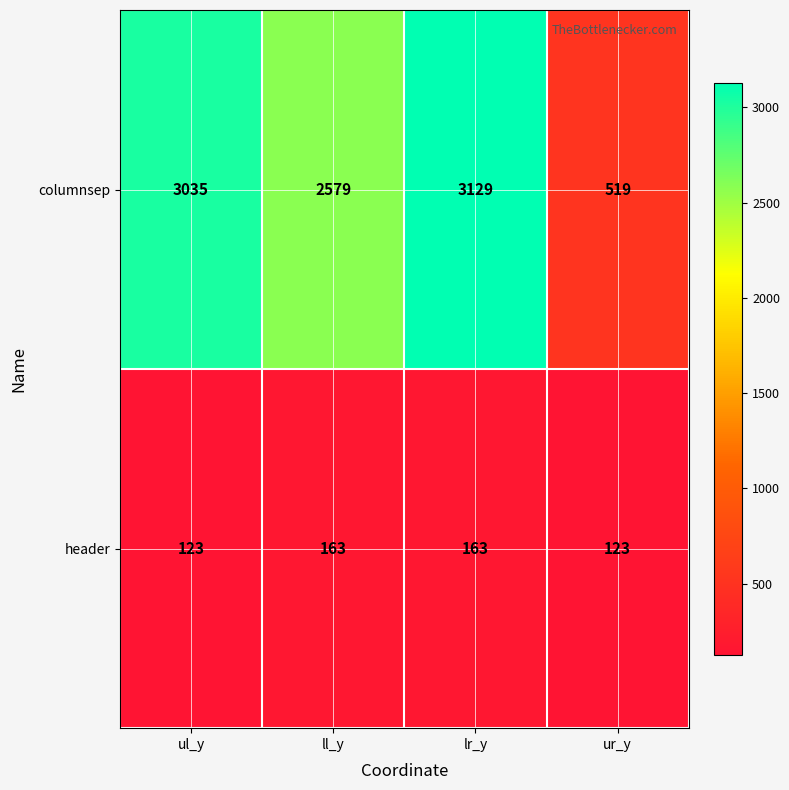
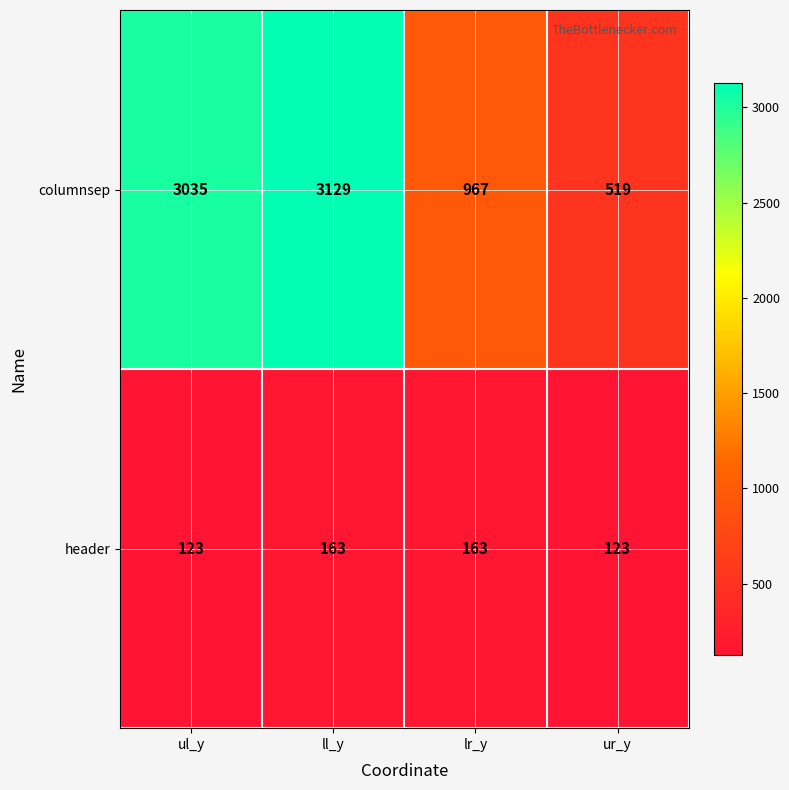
columnsep, ll_y: 2579 -> 3129
columnsep, lr_y: 3129 -> 967
